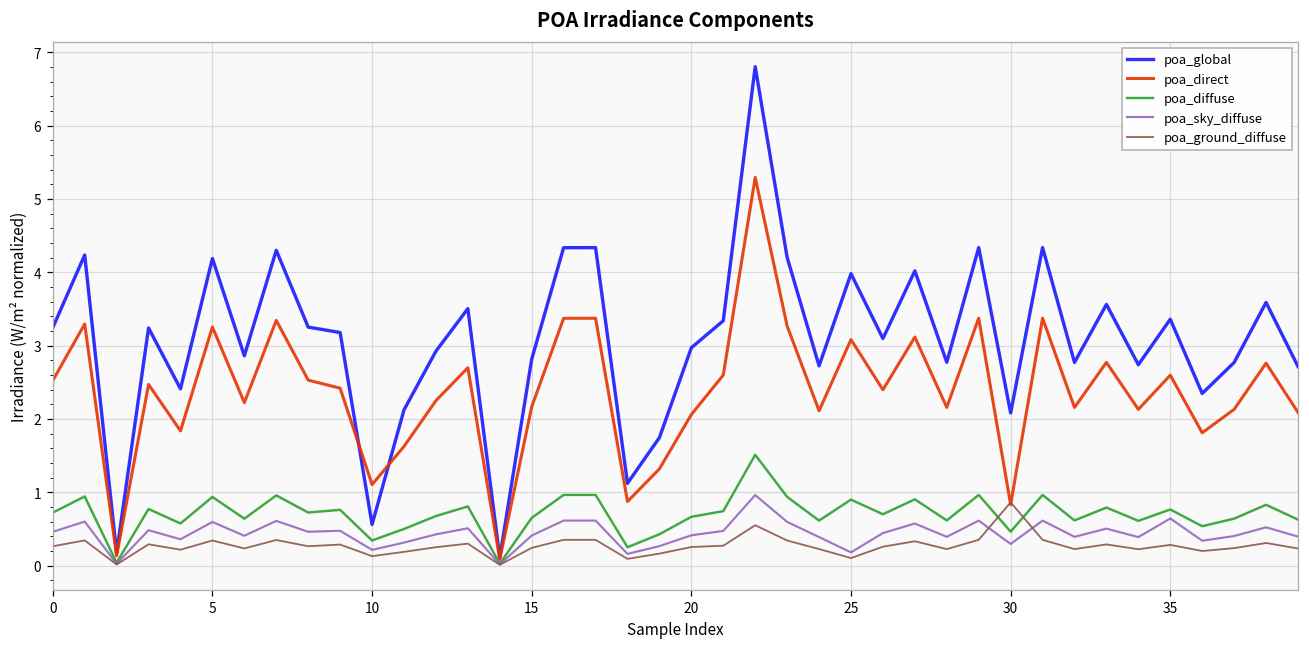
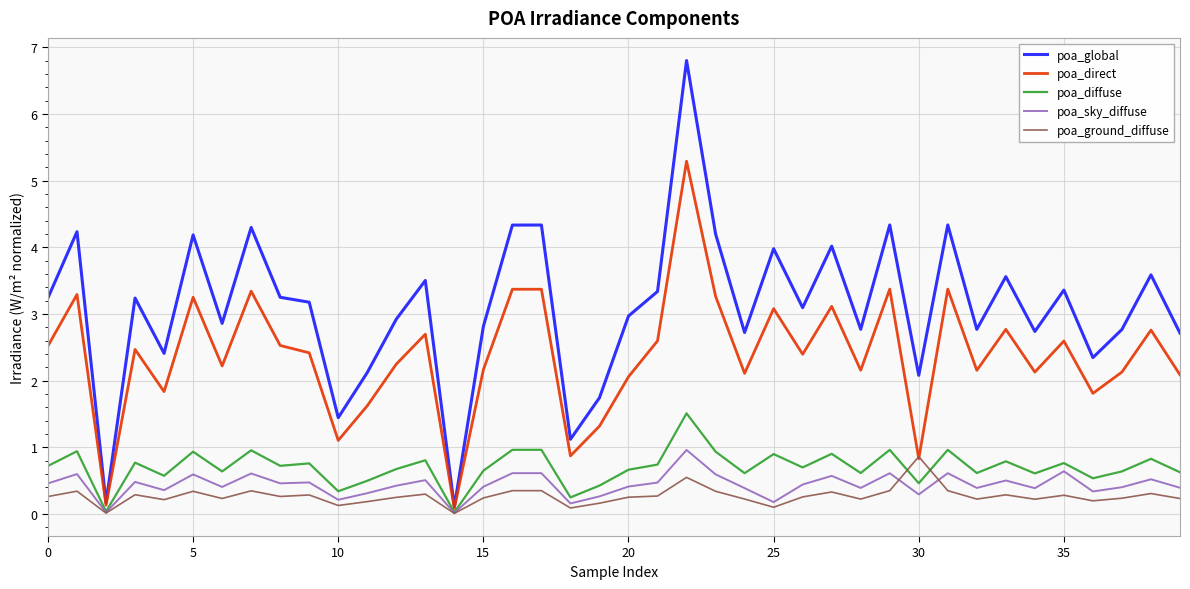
poa_global, 10: 0.6 -> 1.4
